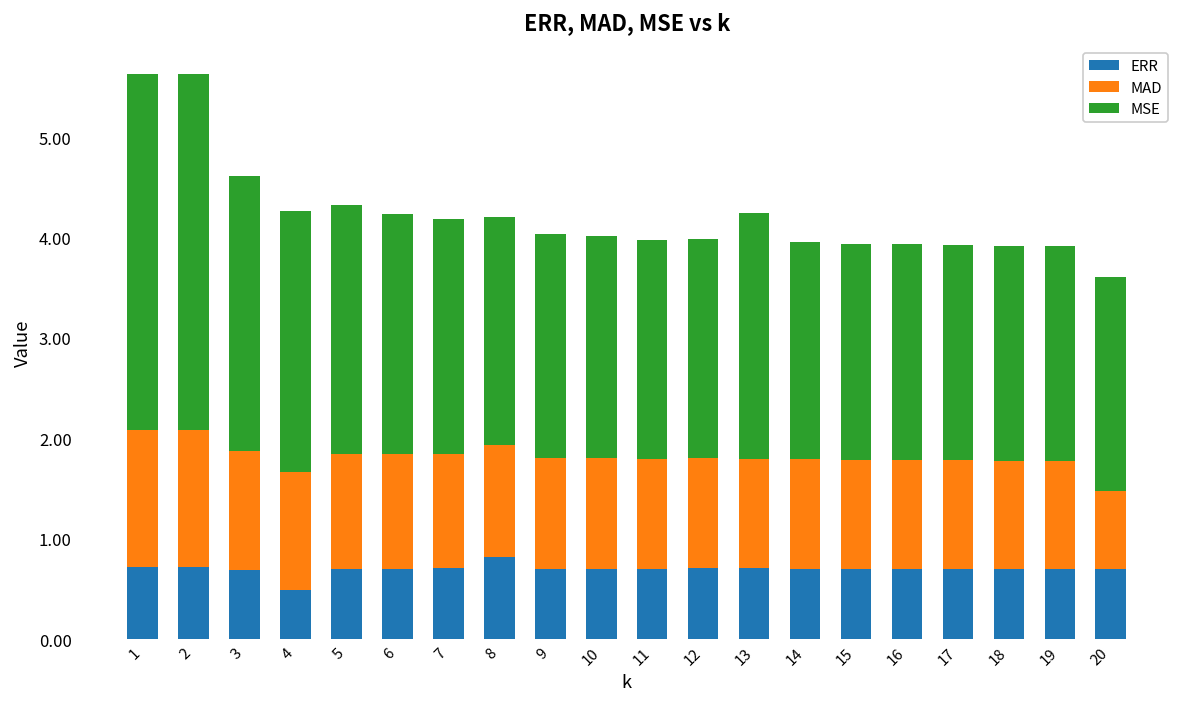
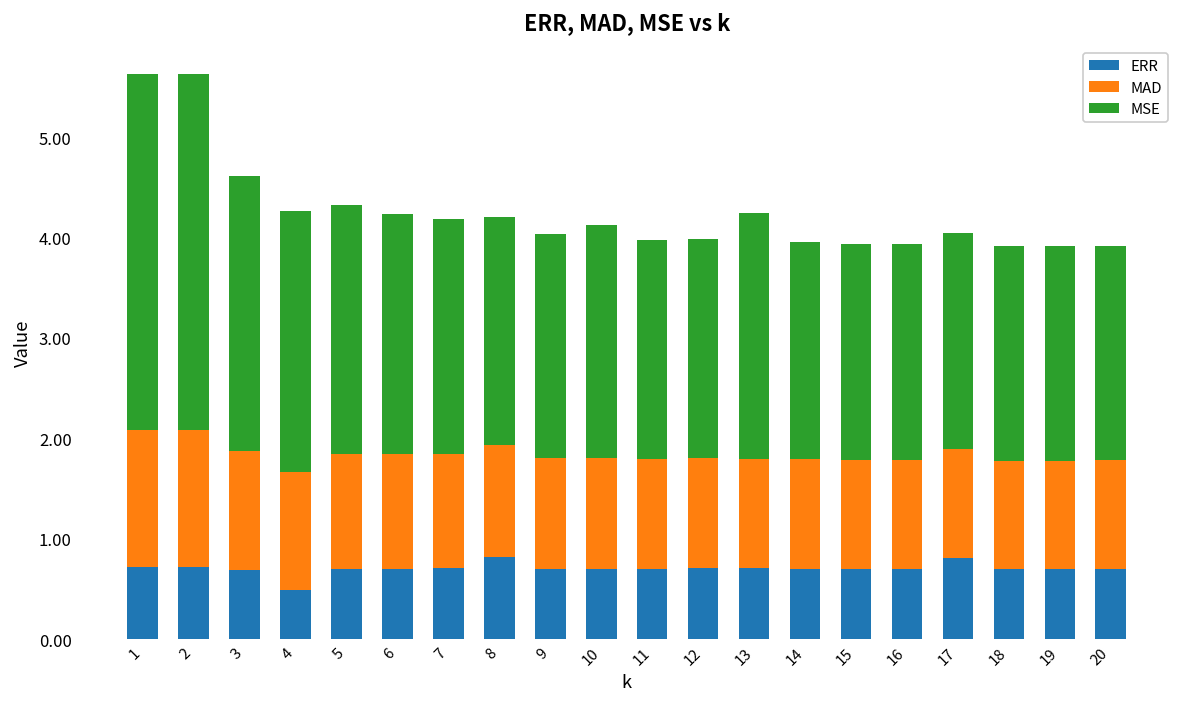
MSE, 10: 2.2 -> 2.3
ERR, 17: 0.7 -> 0.8
MAD, 20: 0.8 -> 1.1
